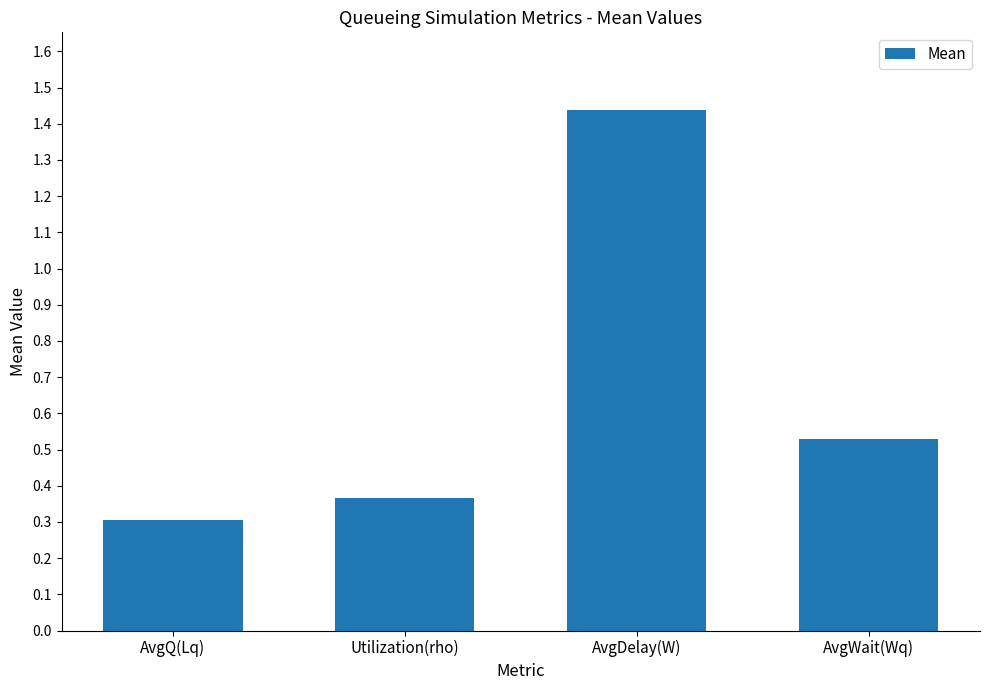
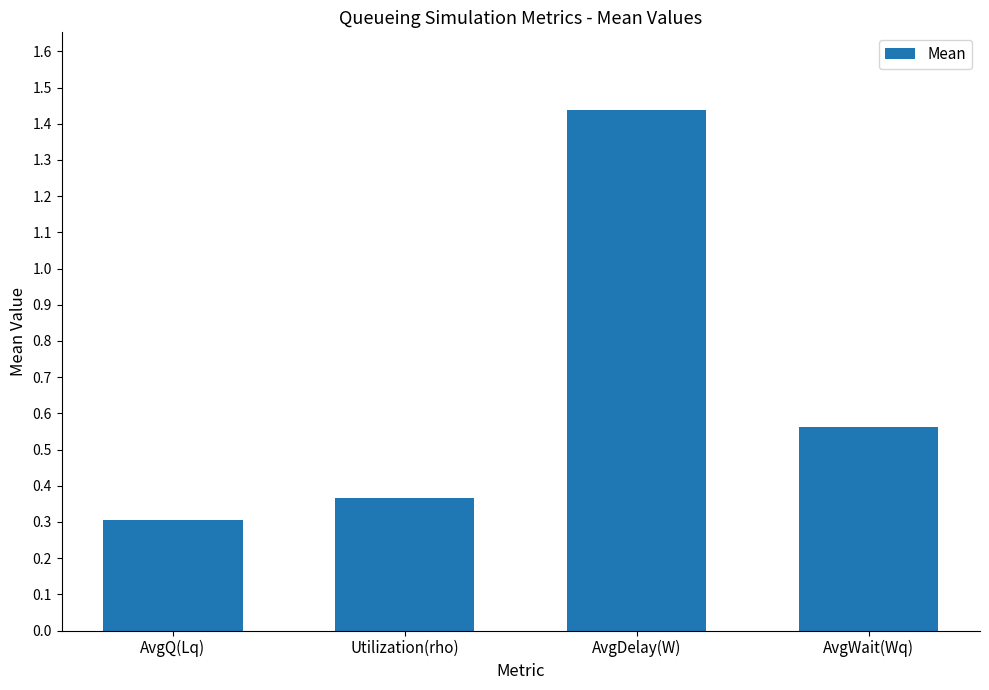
AvgWait(Wq): 0.53 -> 0.56
